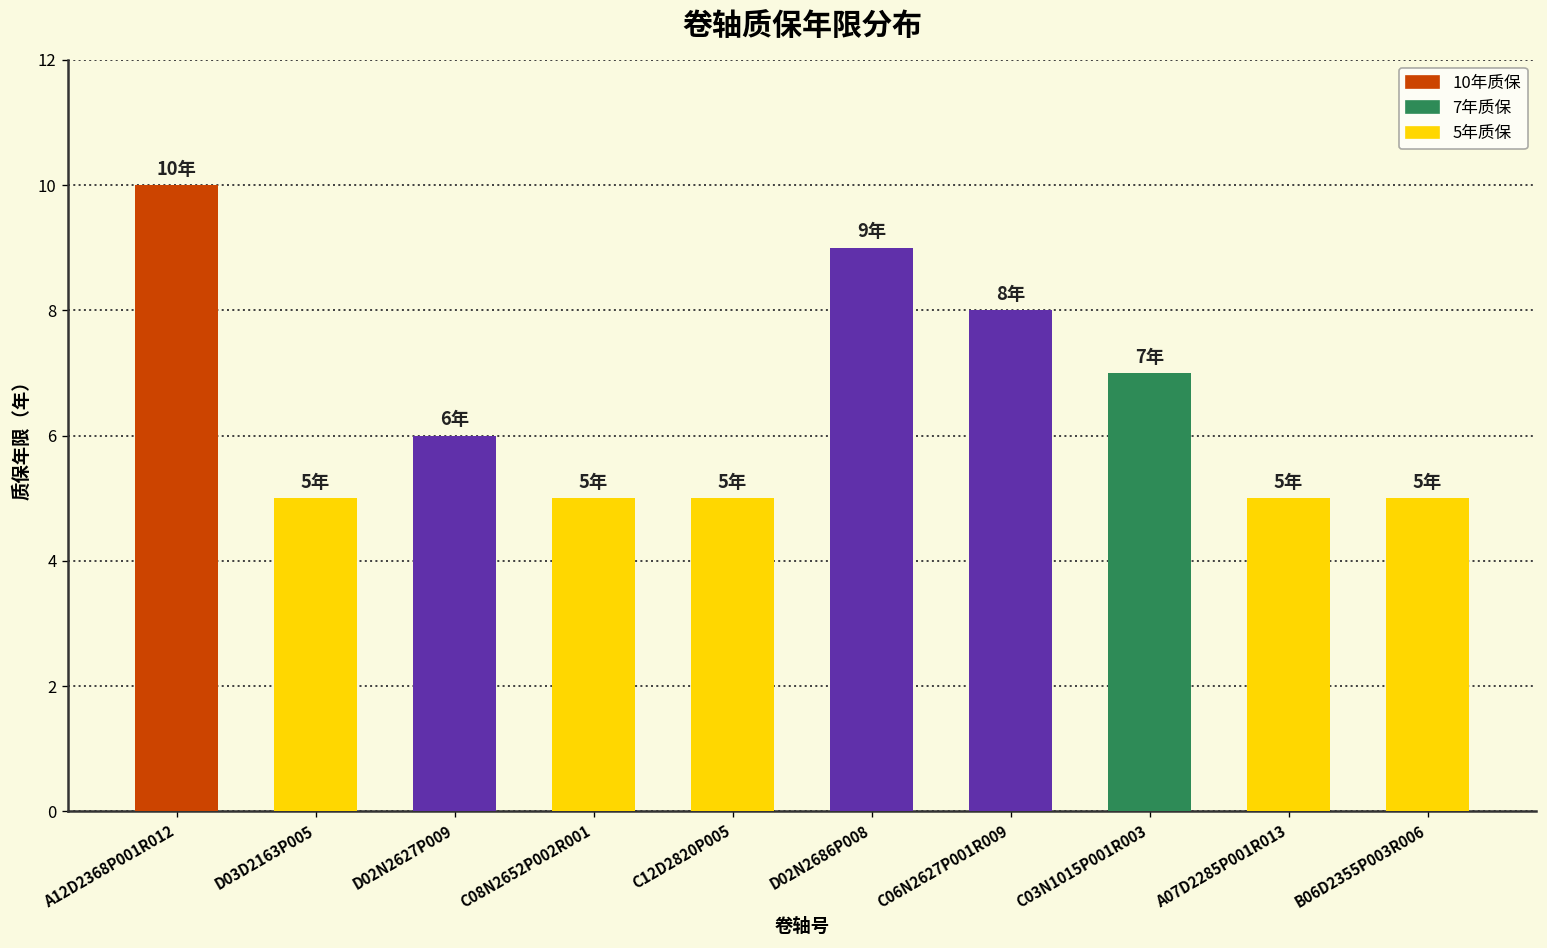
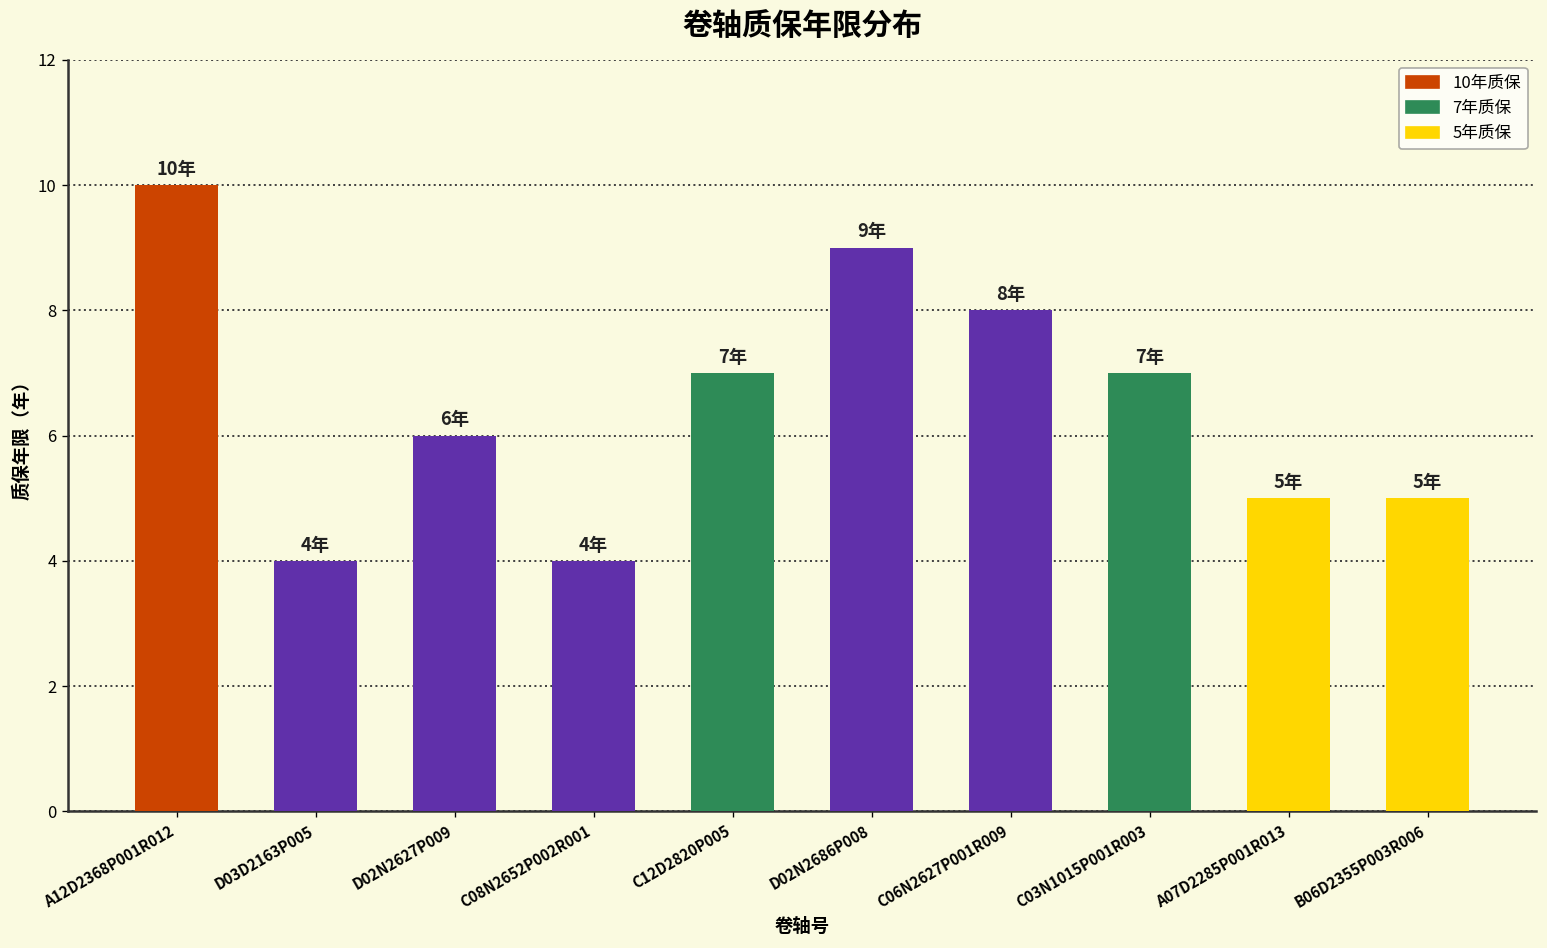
D03D2163P005: 5年 -> 4年
C08N2652P002R001: 5年 -> 4年
C12D2820P005: 5年 -> 7年
